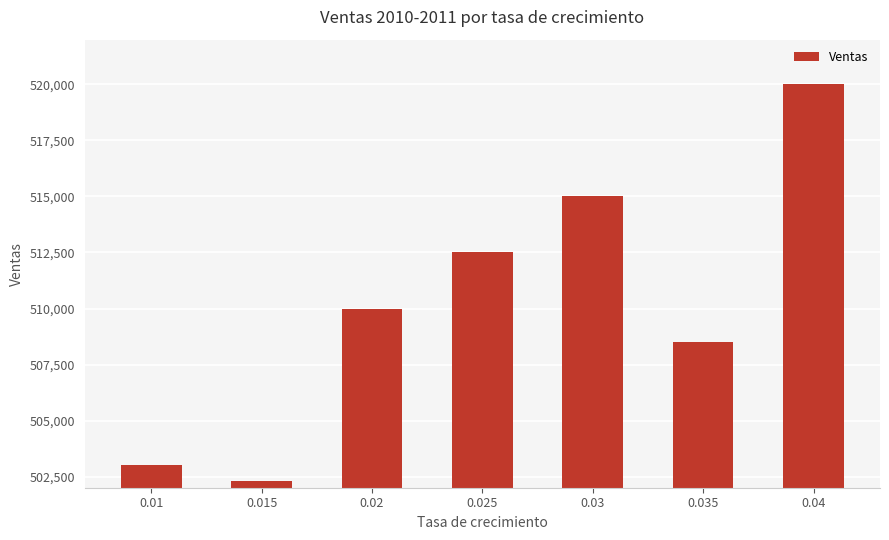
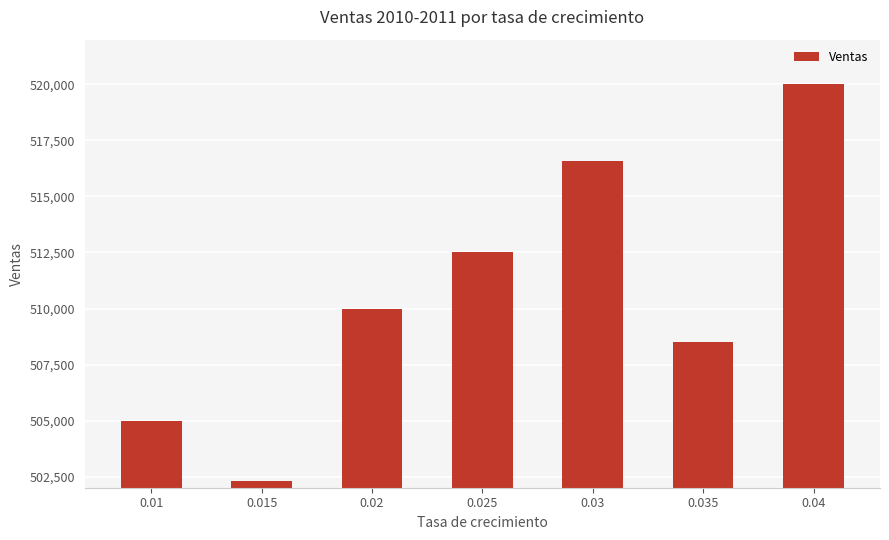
0.01: 503,000 -> 505,000
0.03: 515,000 -> 516,600
